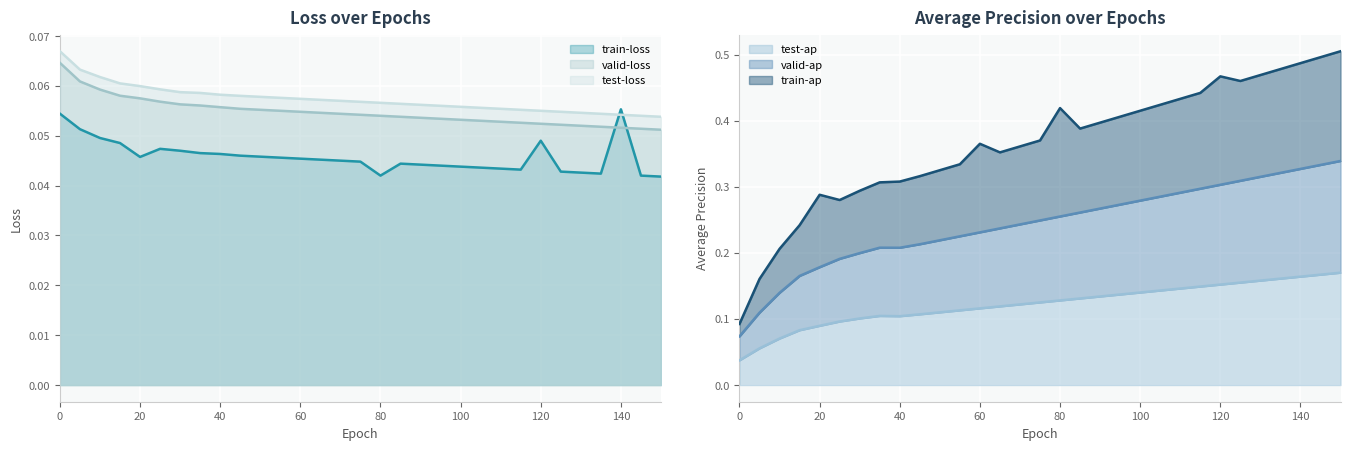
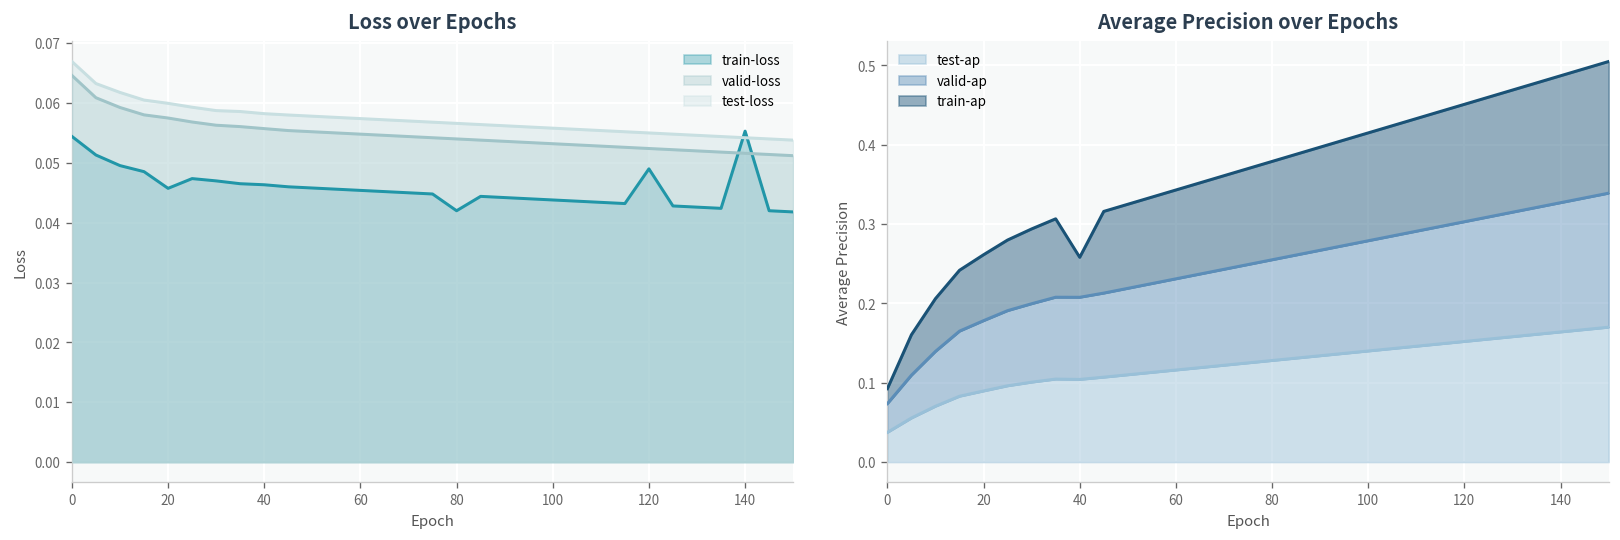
Average Precision over Epochs, train-ap, 20: 0.11 -> 0.08
Average Precision over Epochs, train-ap, 40: 0.10 -> 0.05
Average Precision over Epochs, train-ap, 60: 0.13 -> 0.11
Average Precision over Epochs, train-ap, 80: 0.16 -> 0.12
Average Precision over Epochs, train-ap, 120: 0.16 -> 0.15
